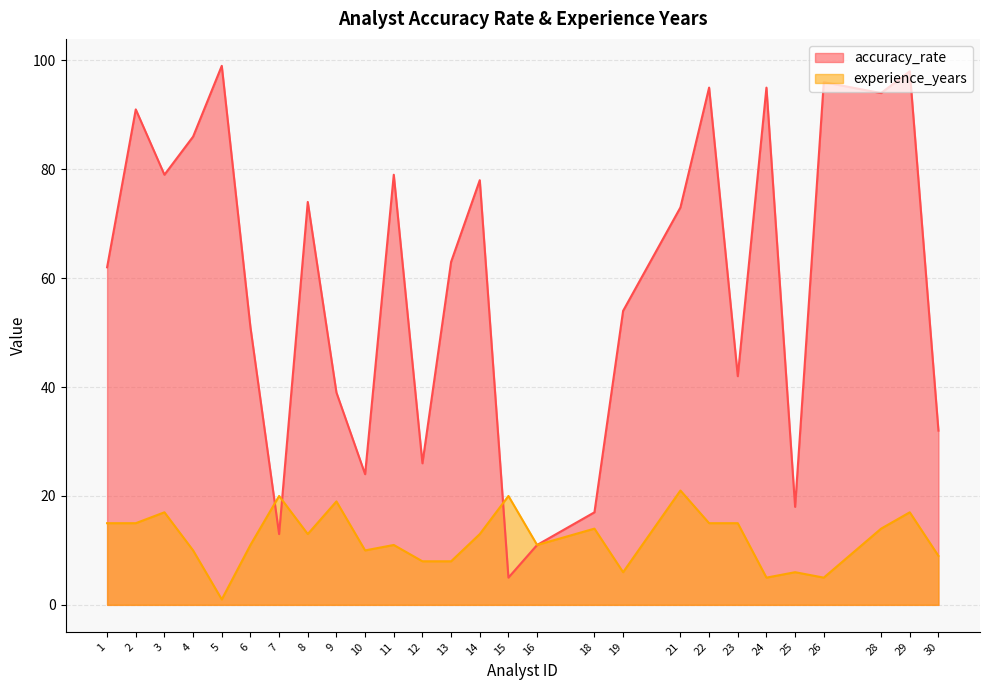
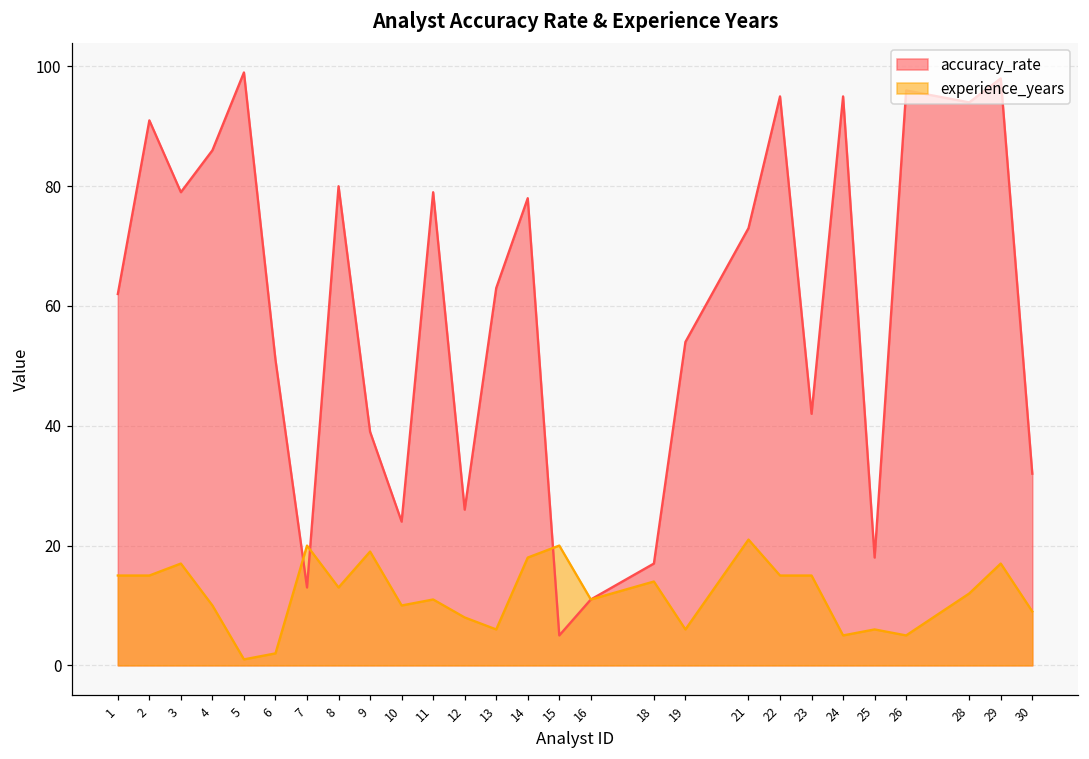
experience_years, 6: 11 -> 2
accuracy_rate, 8: 74 -> 80
experience_years, 13: 8 -> 6
experience_years, 14: 13 -> 18
experience_years, 28: 14 -> 12
